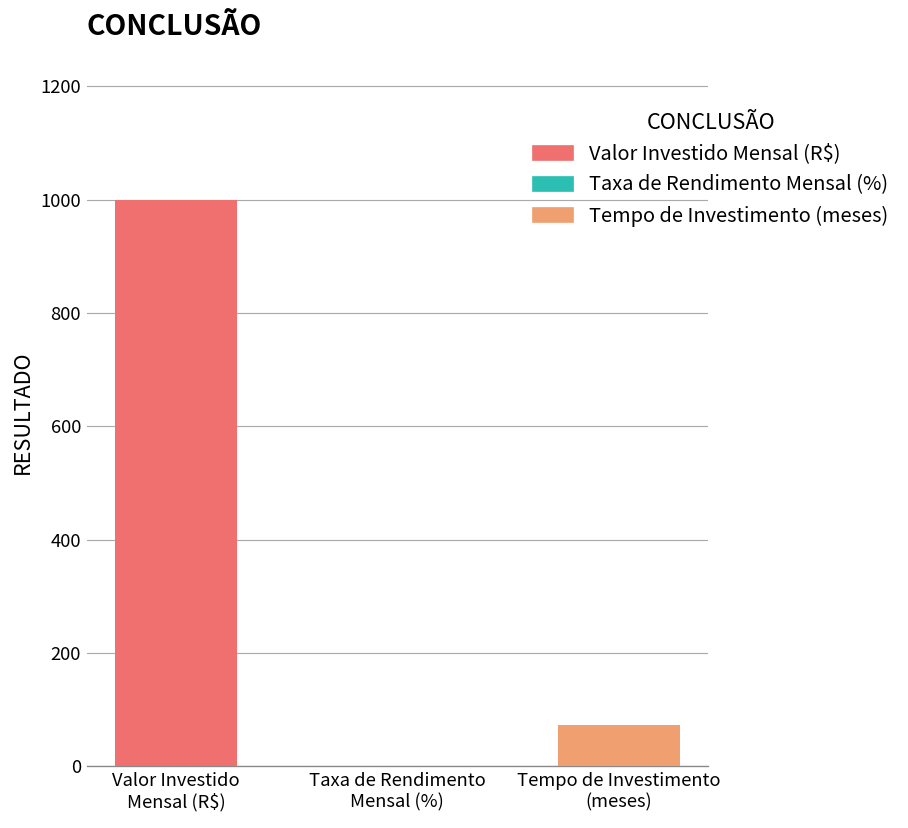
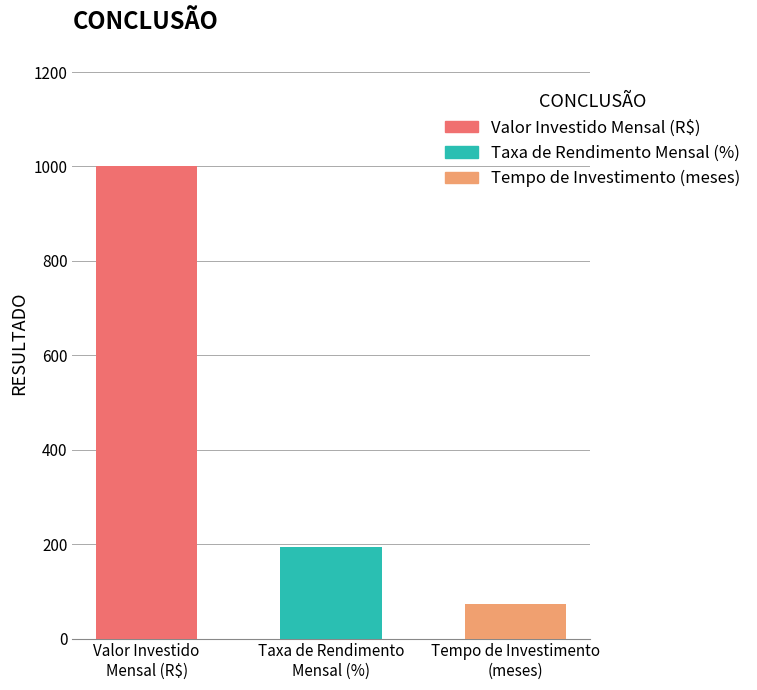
Taxa de Rendimento Mensal (%): 0 -> 190
